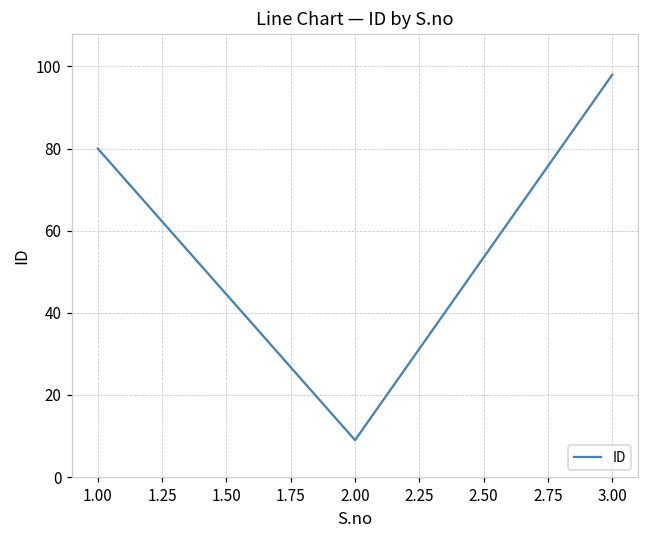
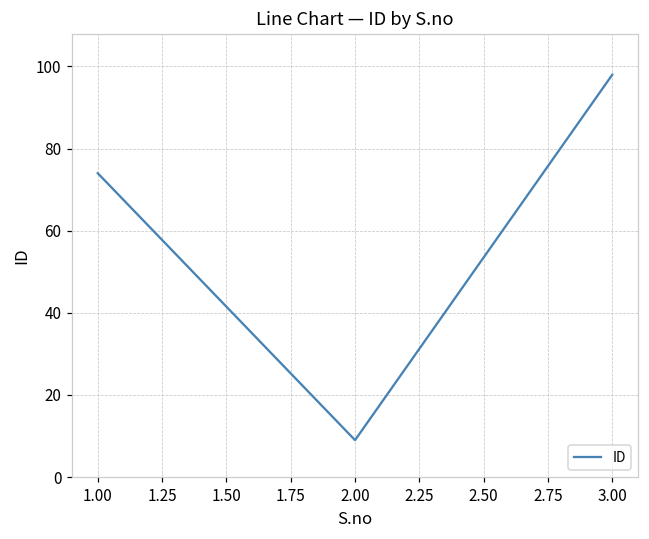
1.00: 80 -> 74
